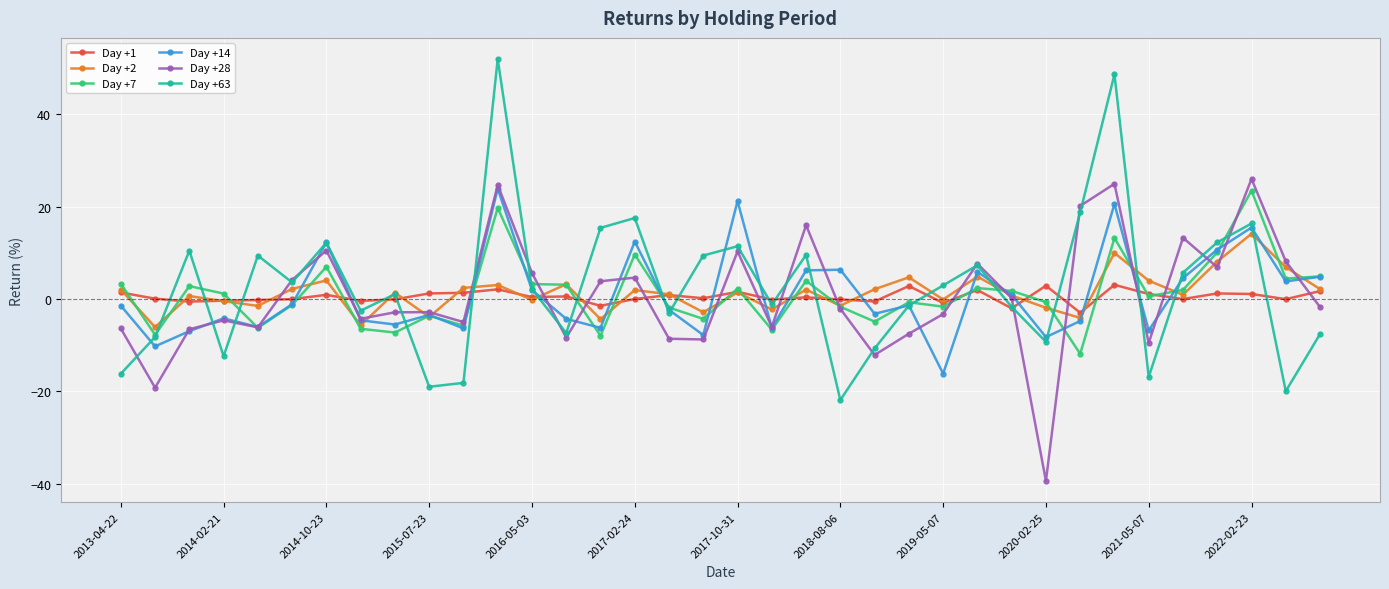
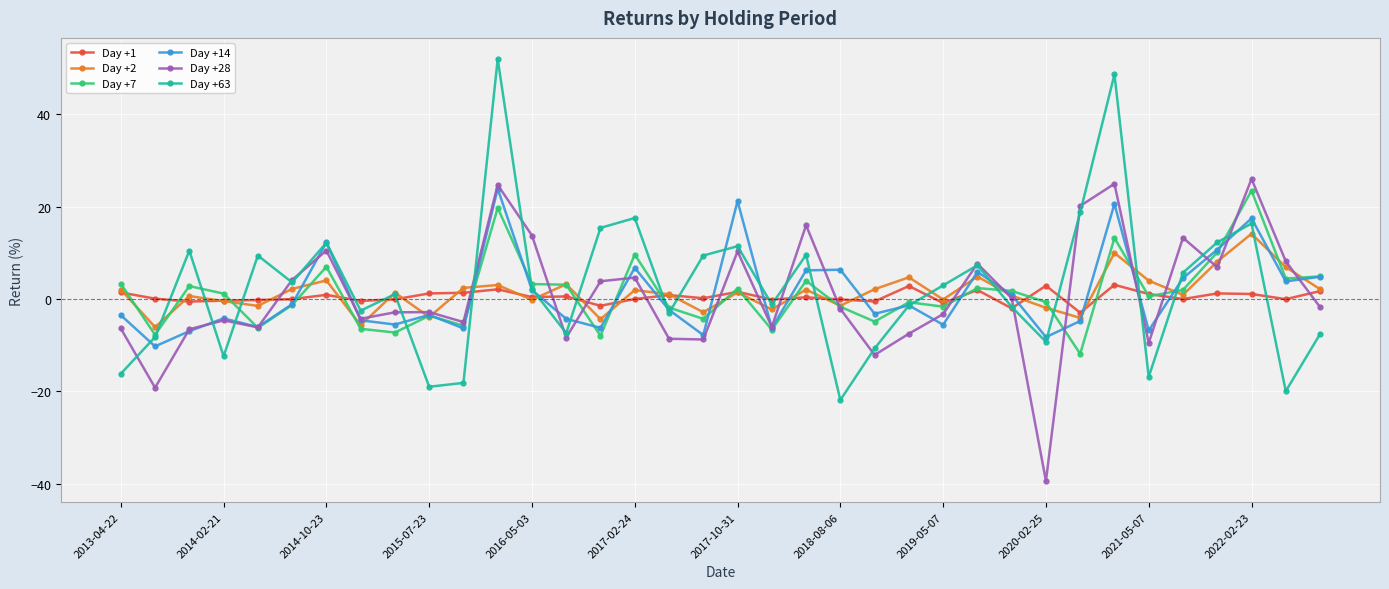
Day +14, 2013-04-22: -1 -> -4
Day +28, 2016-05-03: 6 -> 14
Day +14, 2017-02-24: 12 -> 7
Day +14, 2019-05-07: -16 -> -6
Day +14, 2022-02-23: 15 -> 17
